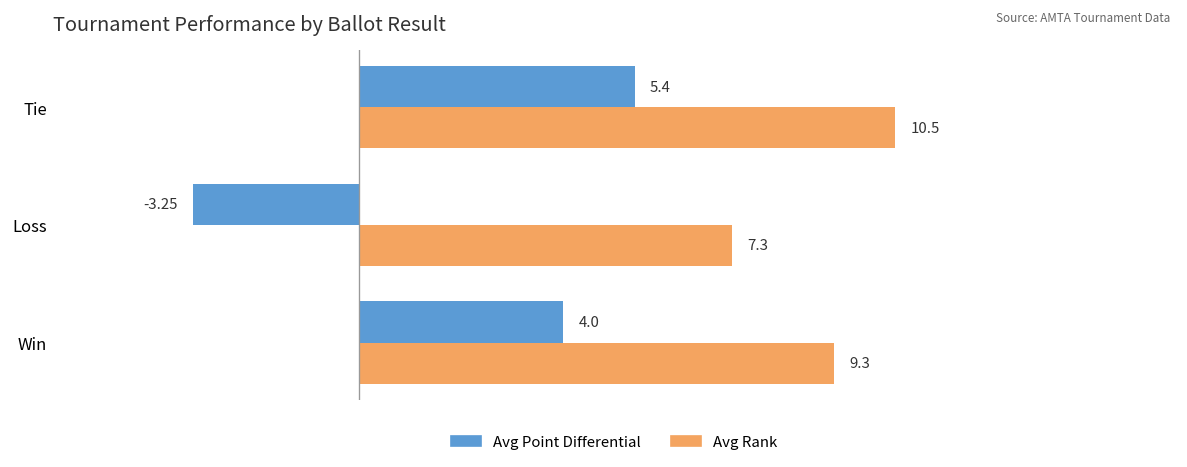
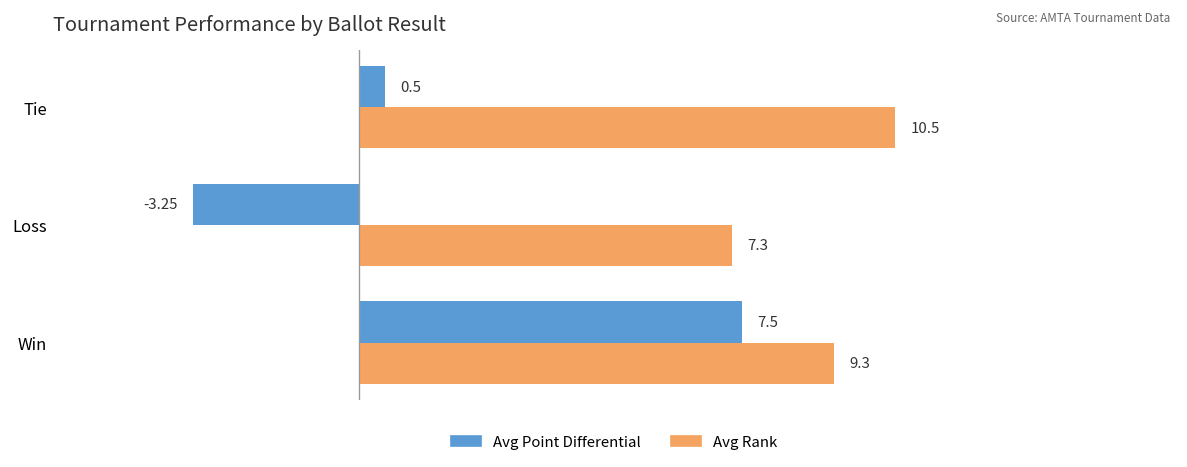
Avg Point Differential, Tie: 5.4 -> 0.5
Avg Point Differential, Win: 4.0 -> 7.5
